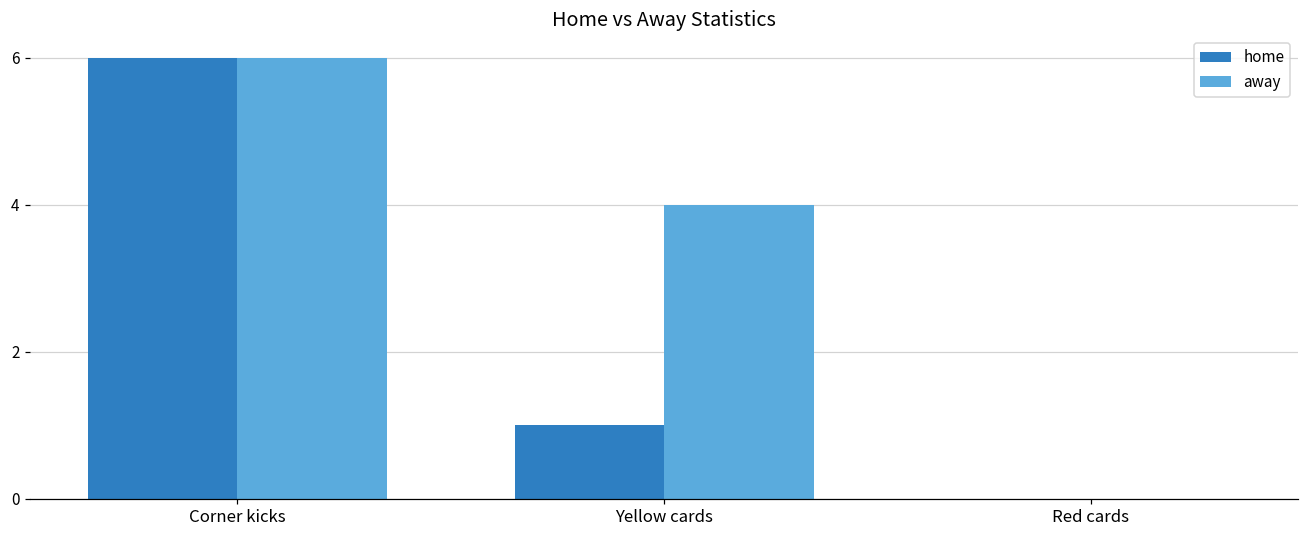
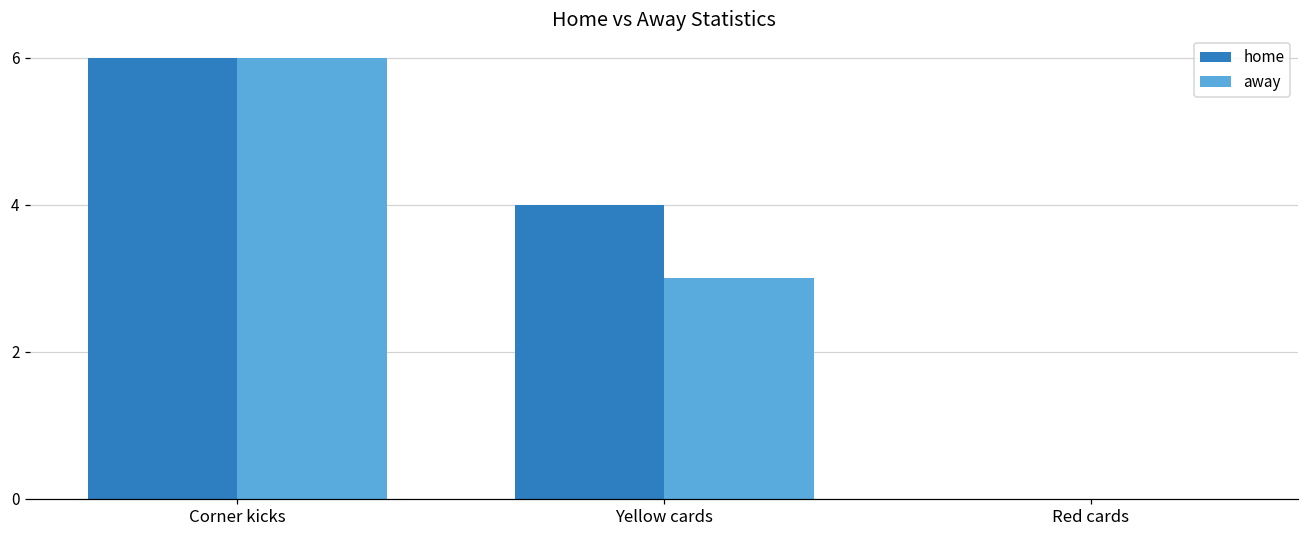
home, Yellow cards: 1 -> 4
away, Yellow cards: 4 -> 3
